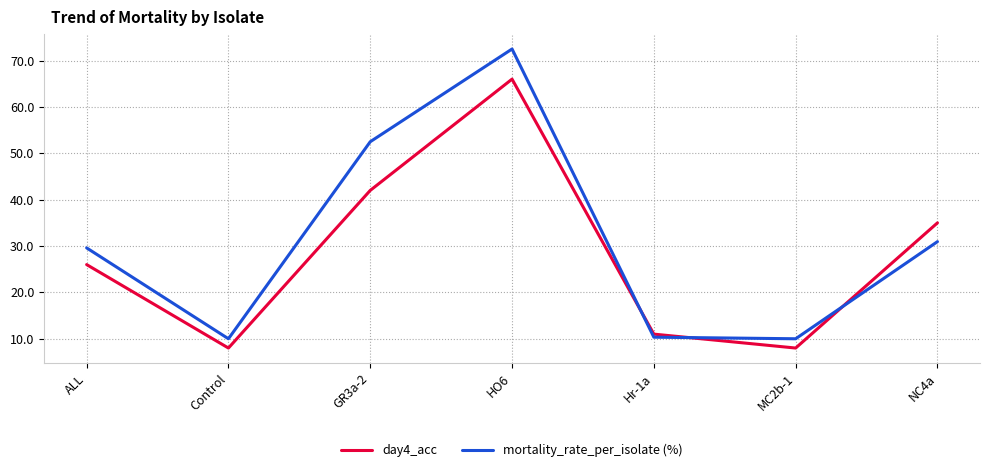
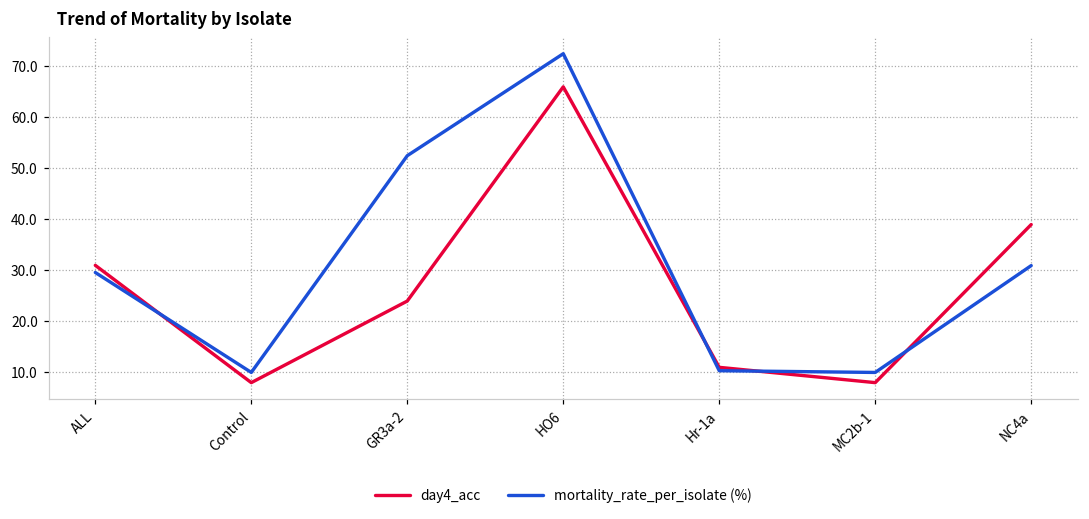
day4_acc, ALL: 26 -> 31
day4_acc, GR3a-2: 42 -> 24
day4_acc, NC4a: 35 -> 39
